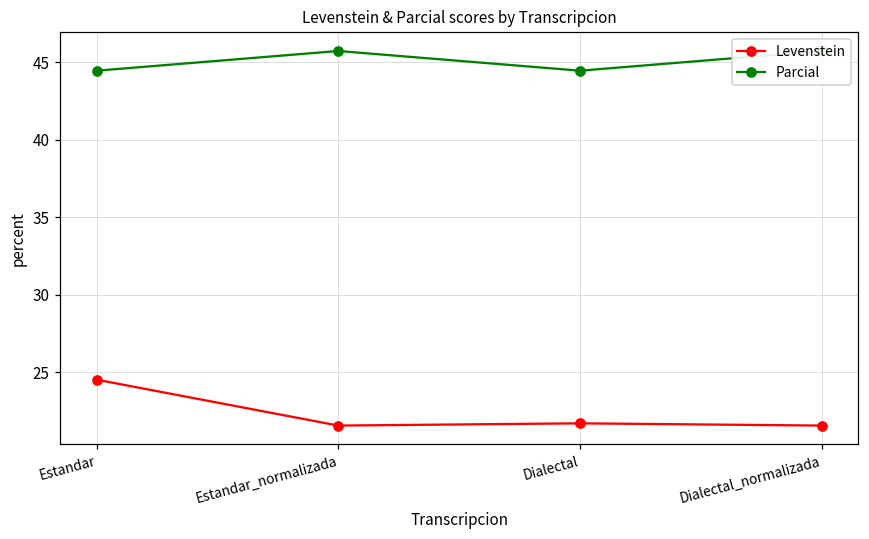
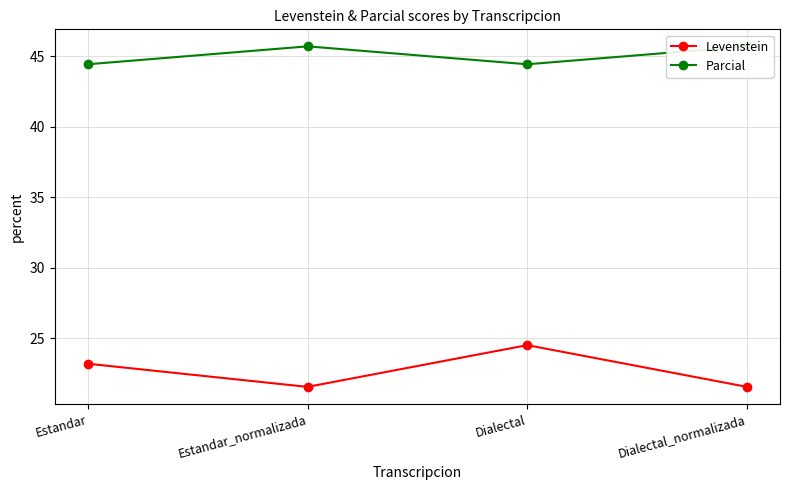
Levenstein, Estandar: 24.5 -> 23.2
Levenstein, Dialectal: 21.7 -> 24.5
